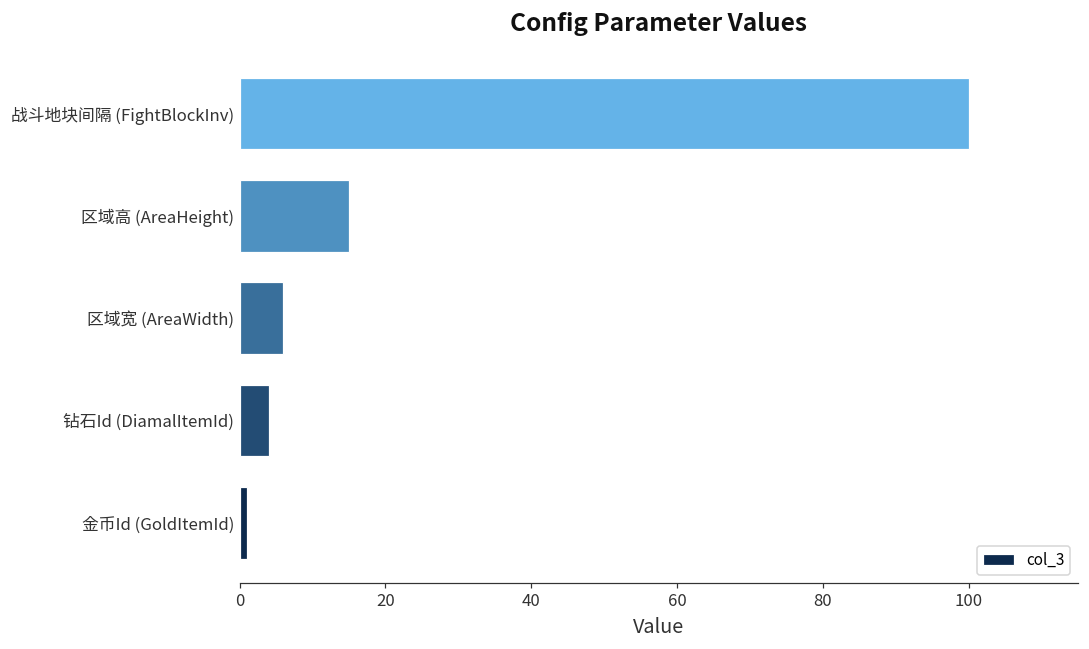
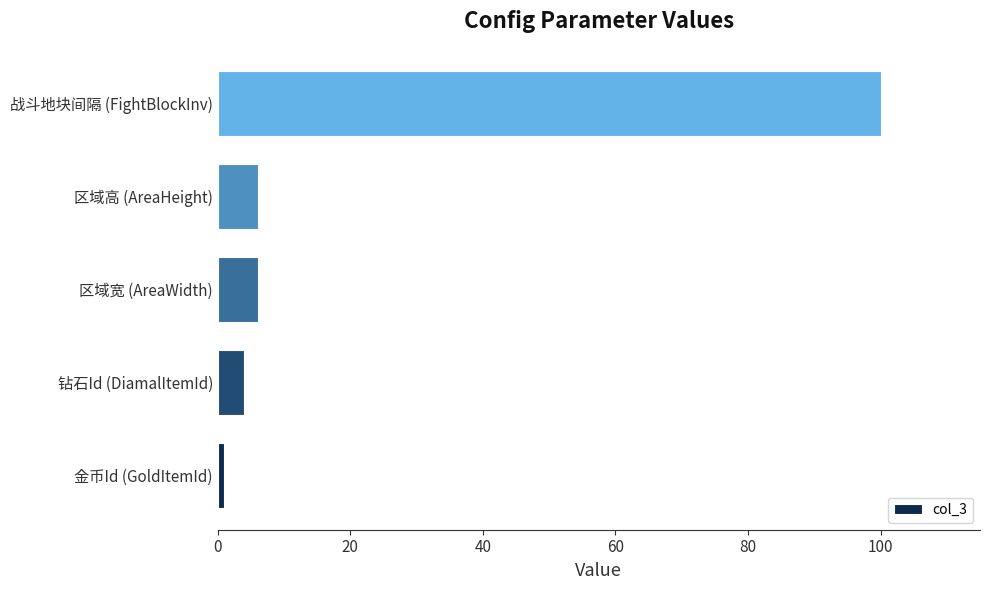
区域高 (AreaHeight): 15 -> 6
